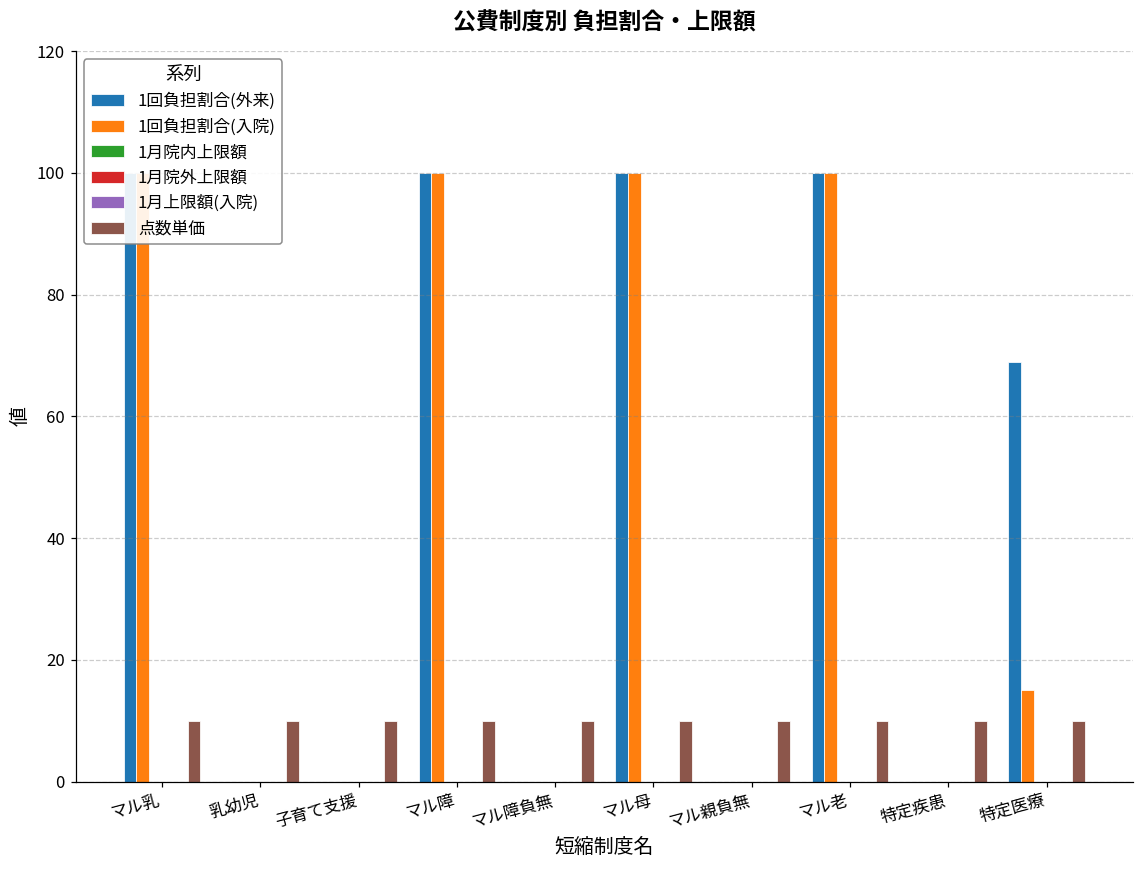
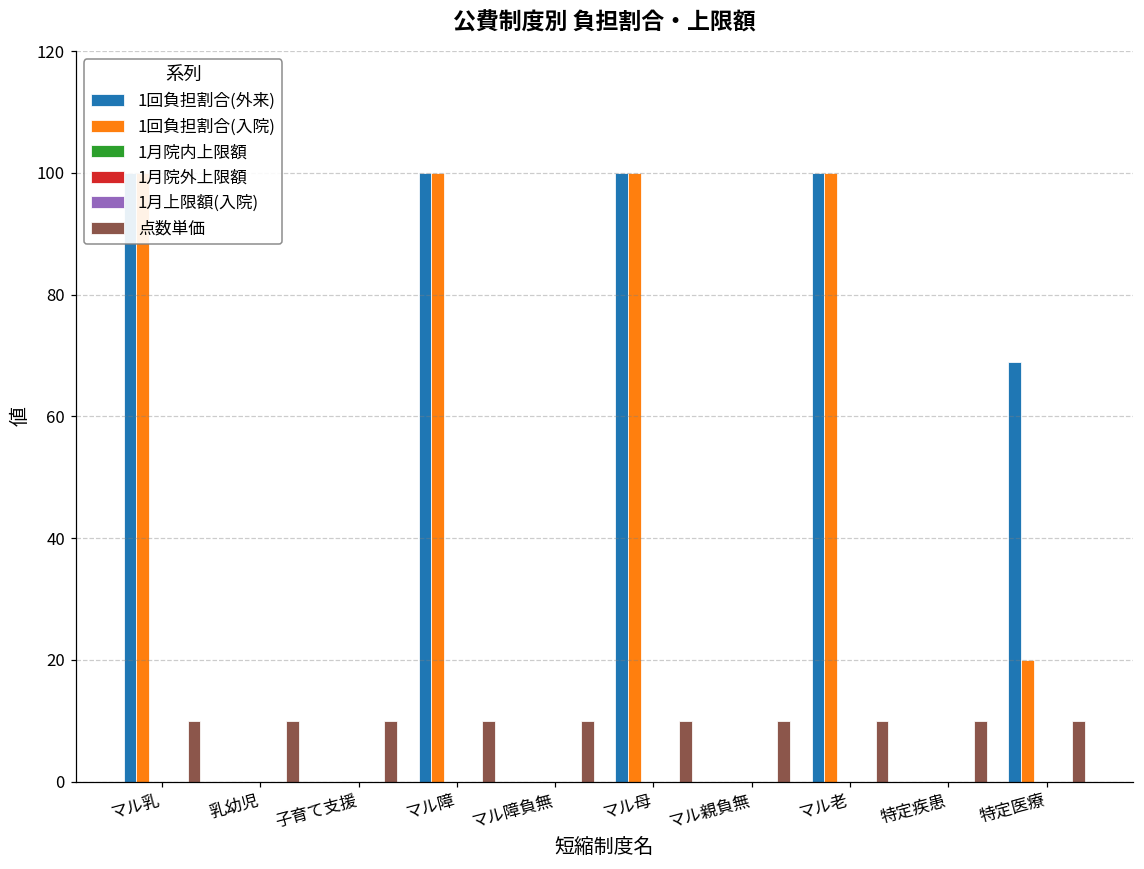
1回負担割合(入院), 特定医療: 15 -> 20
